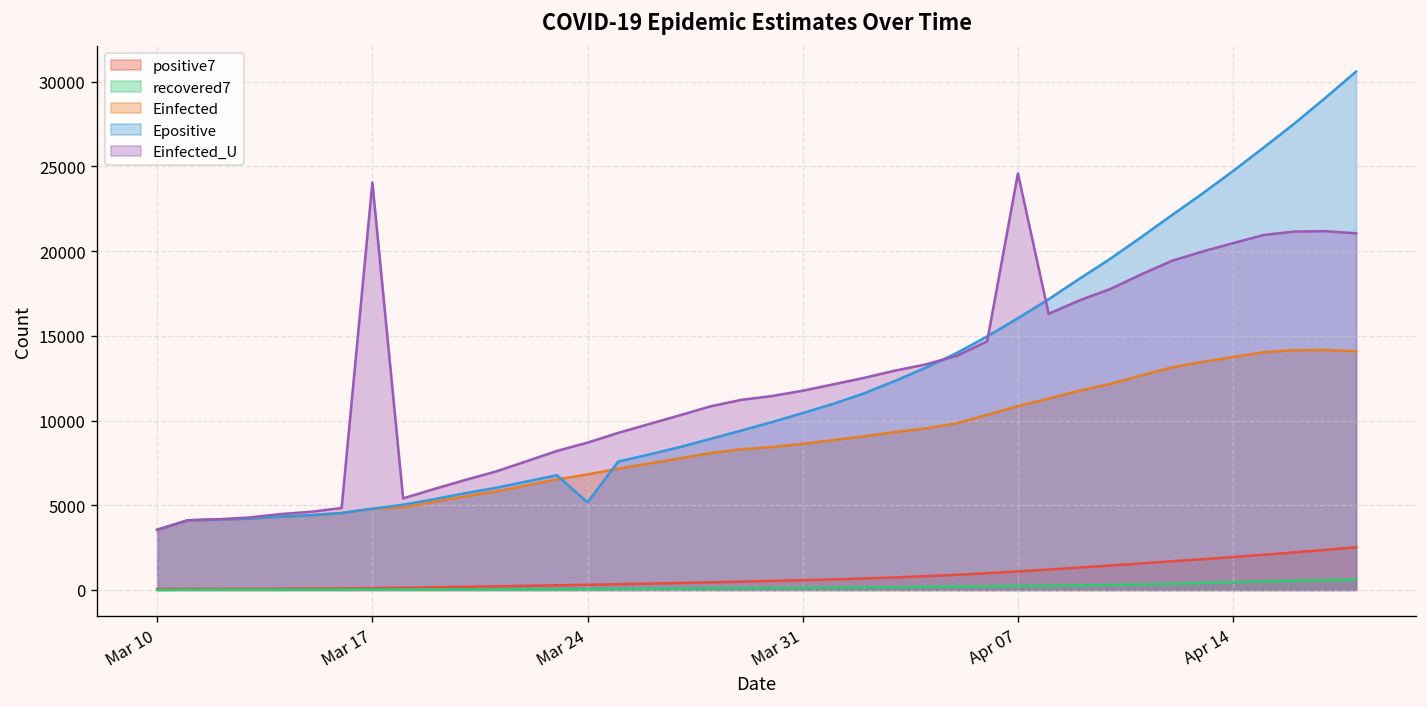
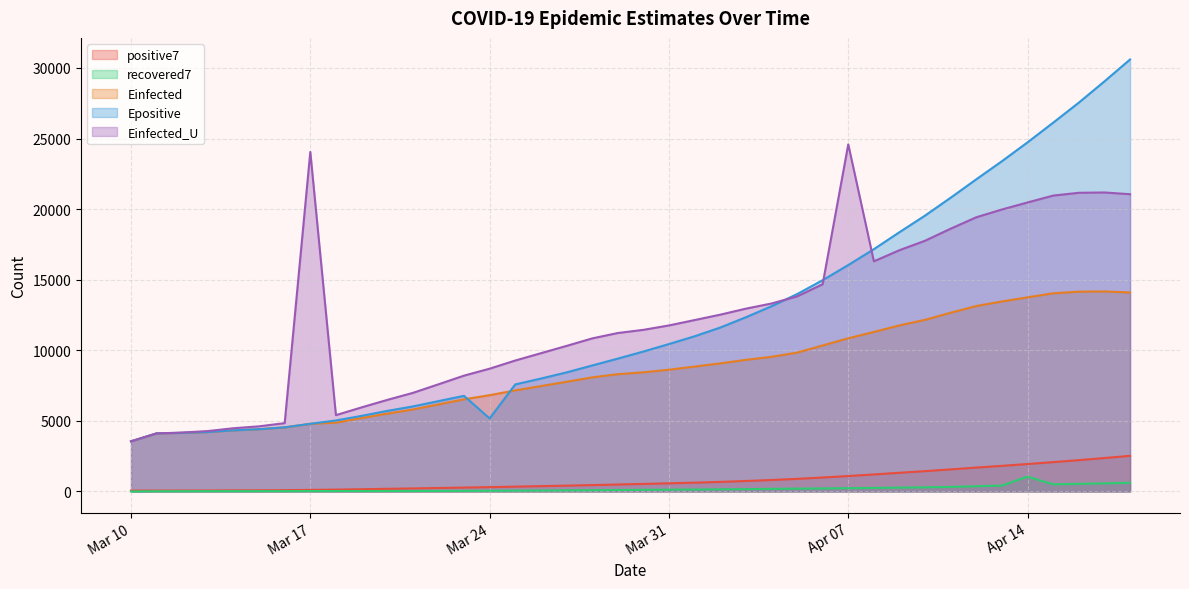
recovered7, Apr 14: 500 -> 1100
